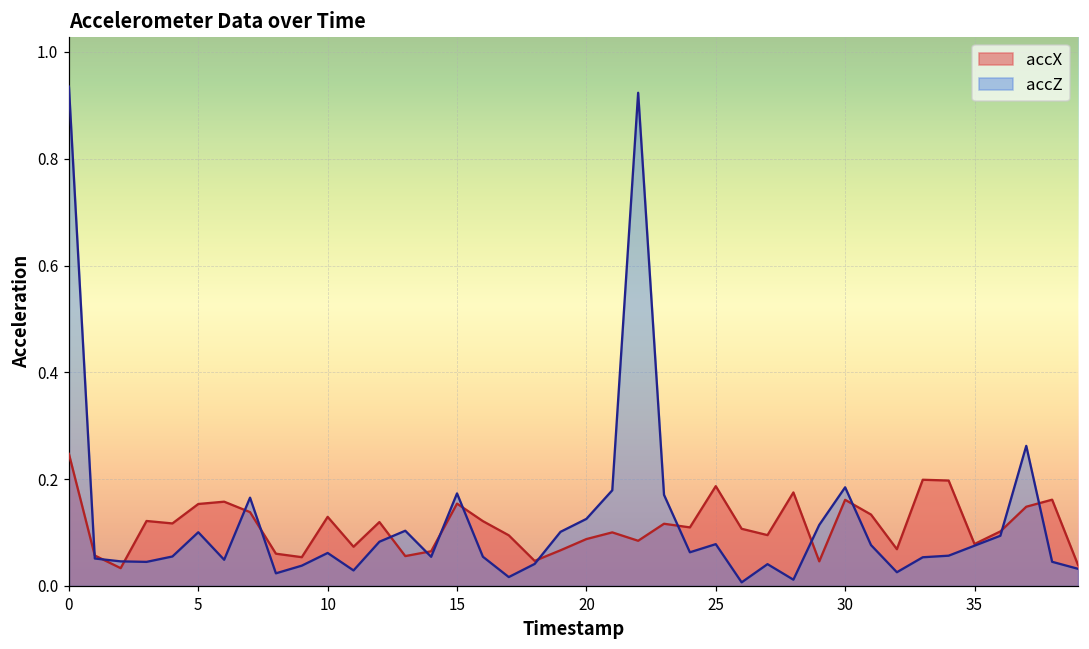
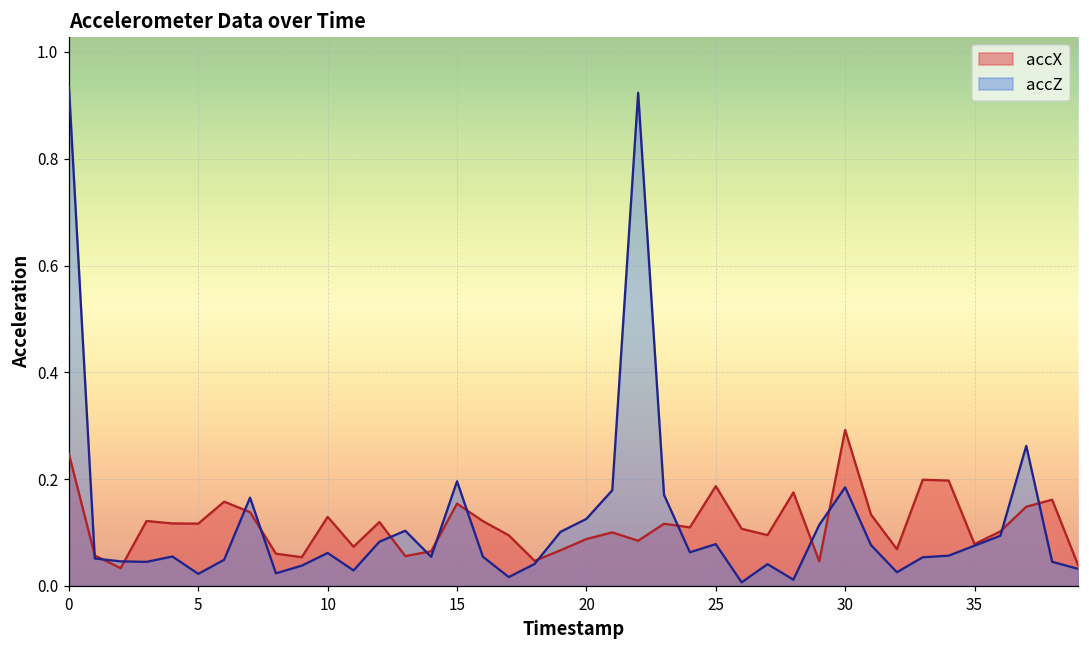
accX, 5: 0.15 -> 0.12
accZ, 5: 0.10 -> 0.02
accZ, 15: 0.17 -> 0.20
accX, 30: 0.16 -> 0.29
